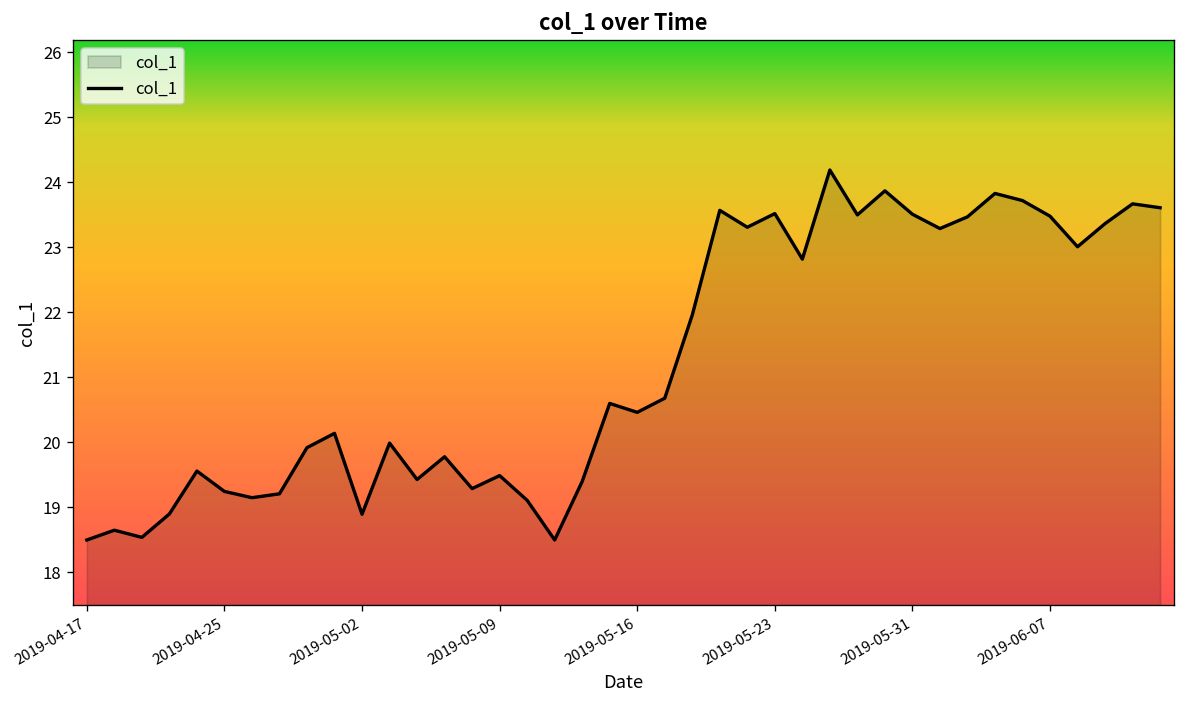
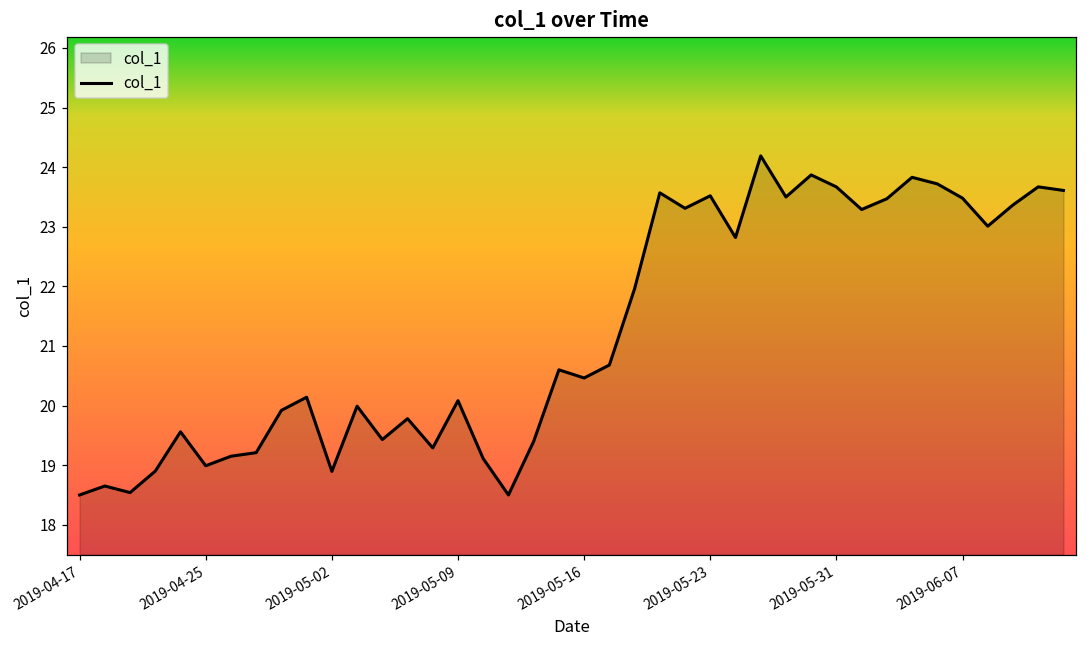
2019-04-25: 19.2 -> 19.0
2019-05-09: 19.5 -> 20.1
2019-05-31: 23.5 -> 23.7
